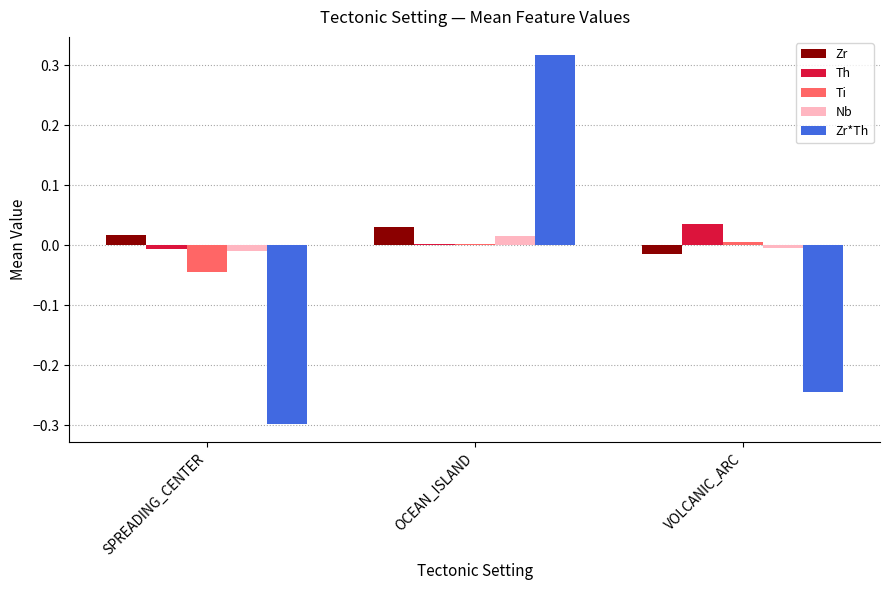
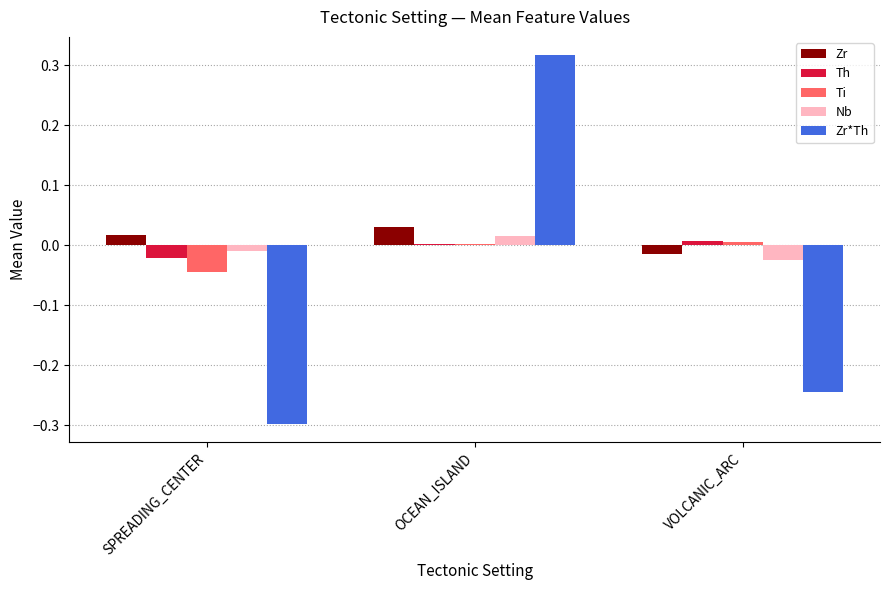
Th, SPREADING_CENTER: -0.01 -> -0.02
Th, VOLCANIC_ARC: 0.04 -> 0.01
Nb, VOLCANIC_ARC: 0.00 -> -0.02
